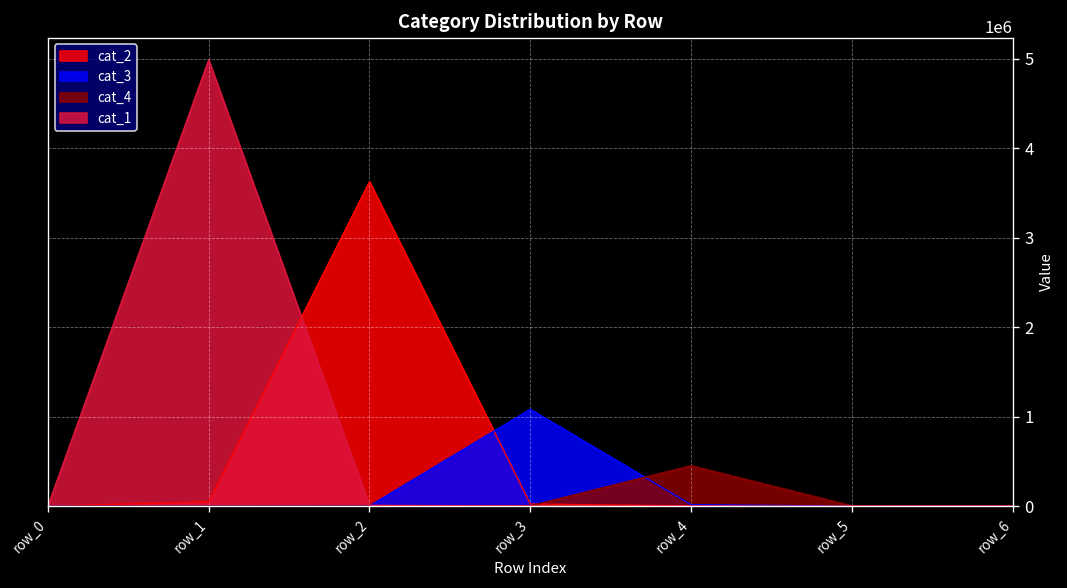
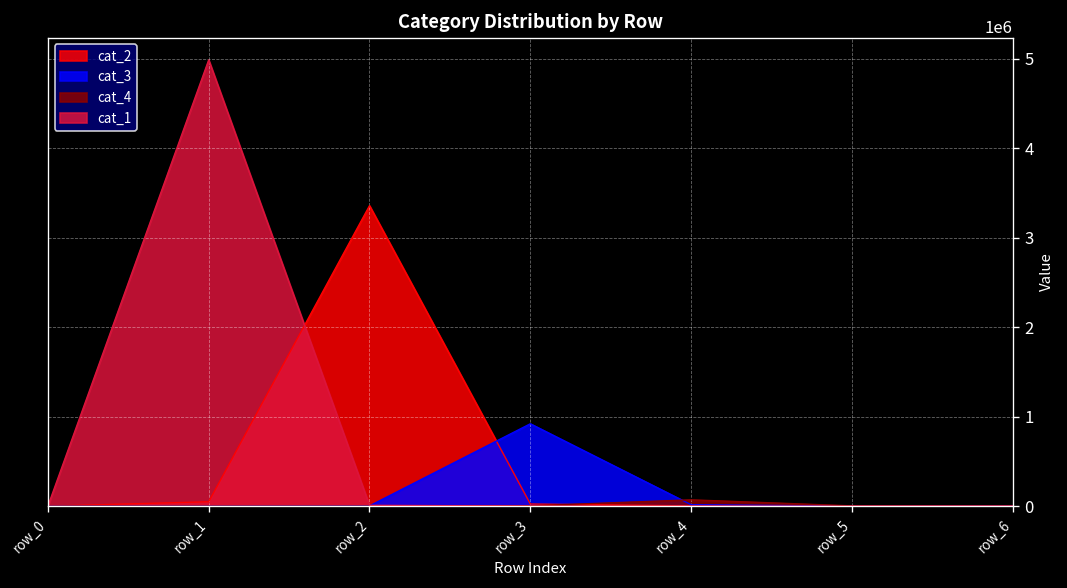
cat_2, row_2: 3600000 -> 3400000
cat_3, row_3: 1100000 -> 900000
cat_4, row_4: 500000 -> 100000
